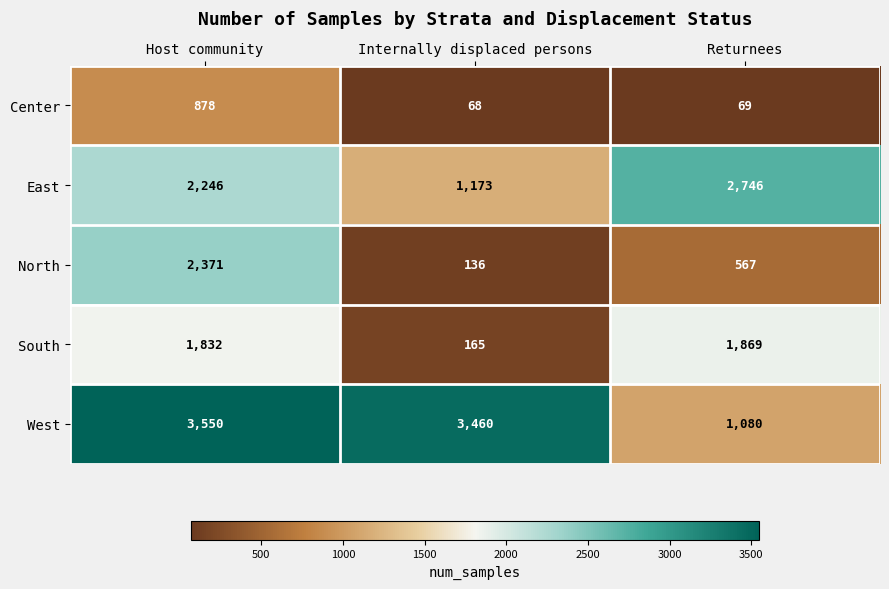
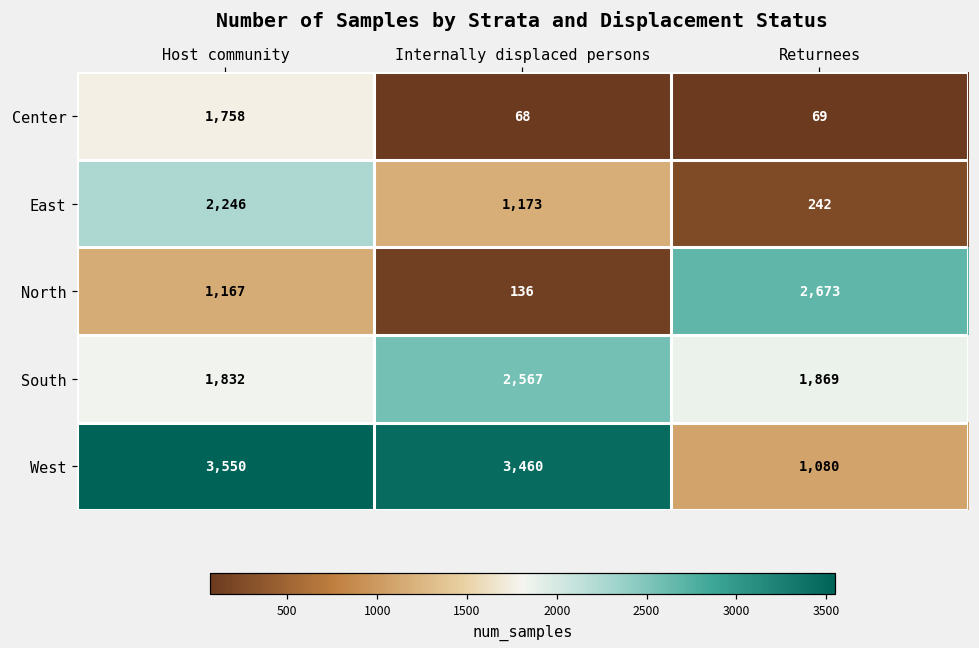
Center, Host community: 878 -> 1,758
East, Returnees: 2,746 -> 242
North, Host community: 2,371 -> 1,167
North, Returnees: 567 -> 2,673
South, Internally displaced persons: 165 -> 2,567
